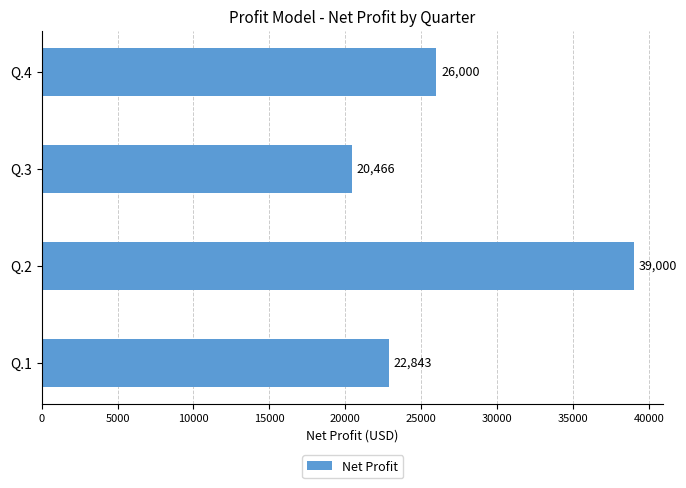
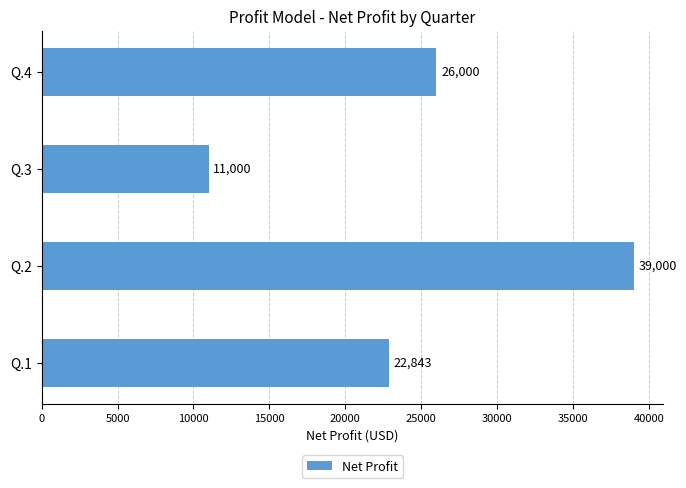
Q.3: 20,466 -> 11,000
